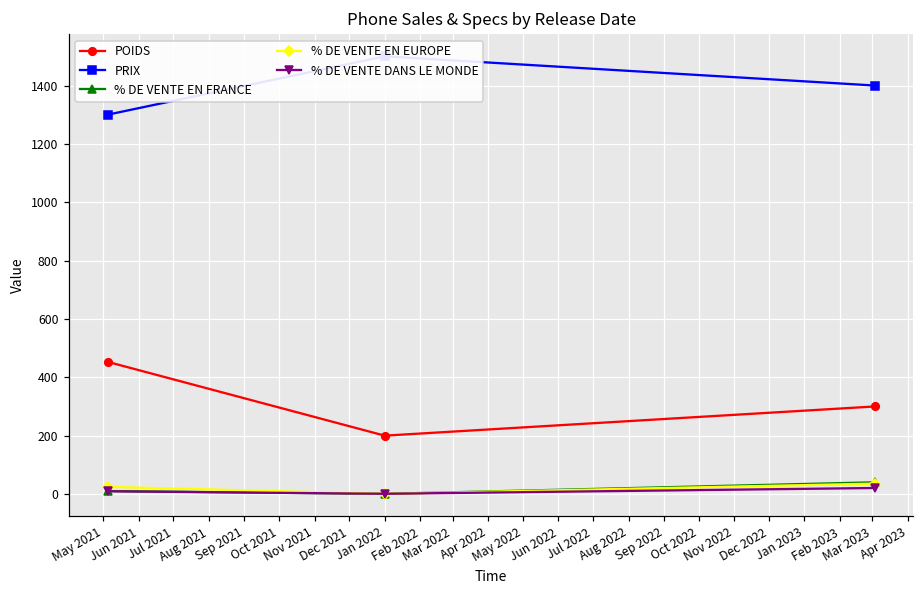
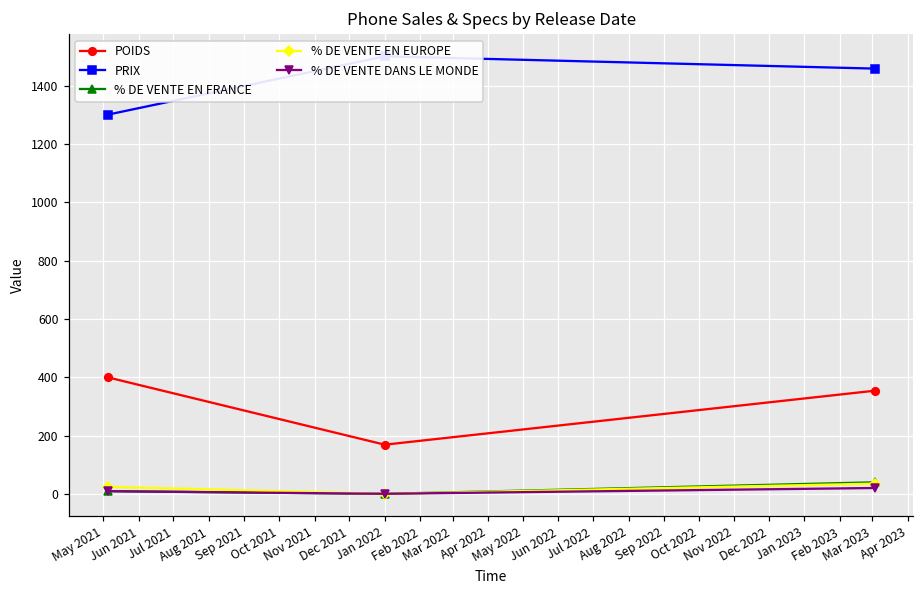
POIDS, May 2021: 450 -> 400
POIDS, Jan 2022: 200 -> 170
POIDS, Mar 2023: 300 -> 350
PRIX, Mar 2023: 1400 -> 1460
